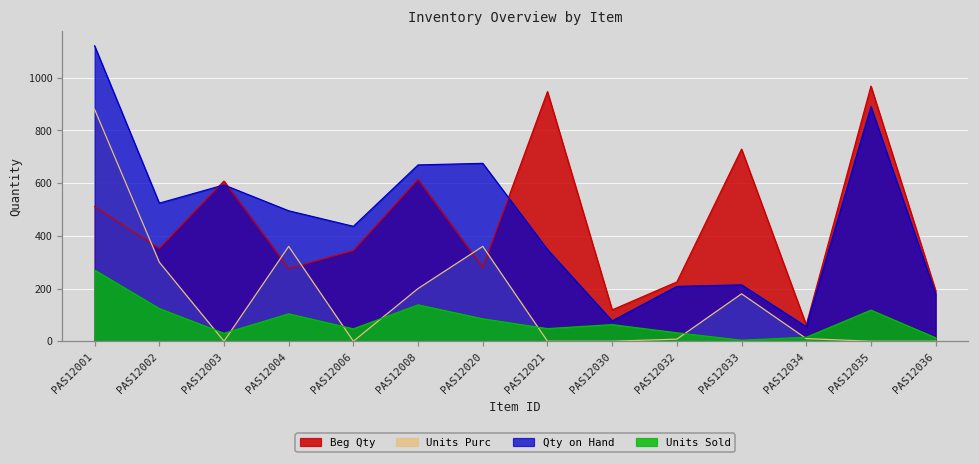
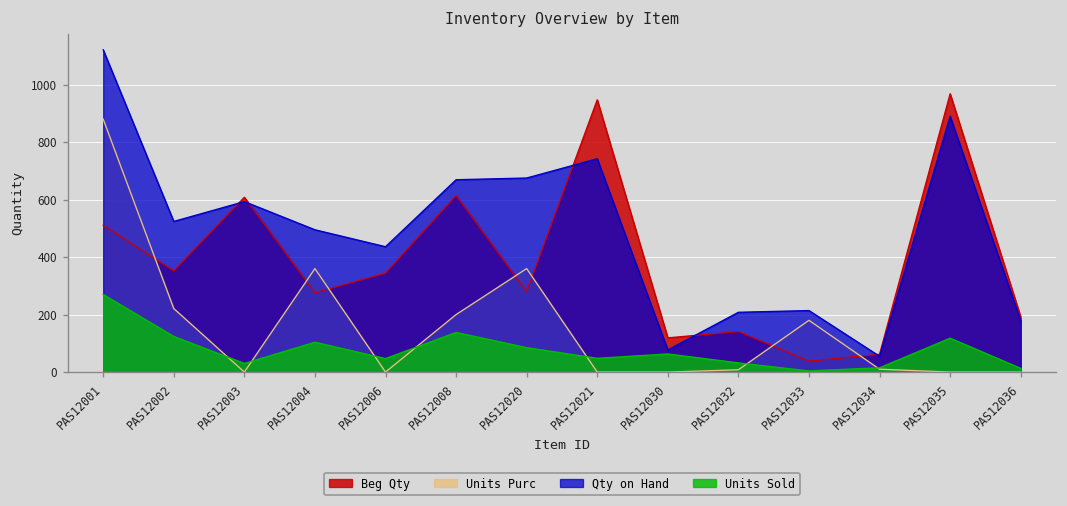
Units Purc, PAS12002: 300 -> 220
Qty on Hand, PAS12021: 350 -> 740
Beg Qty, PAS12032: 230 -> 140
Beg Qty, PAS12033: 730 -> 40
